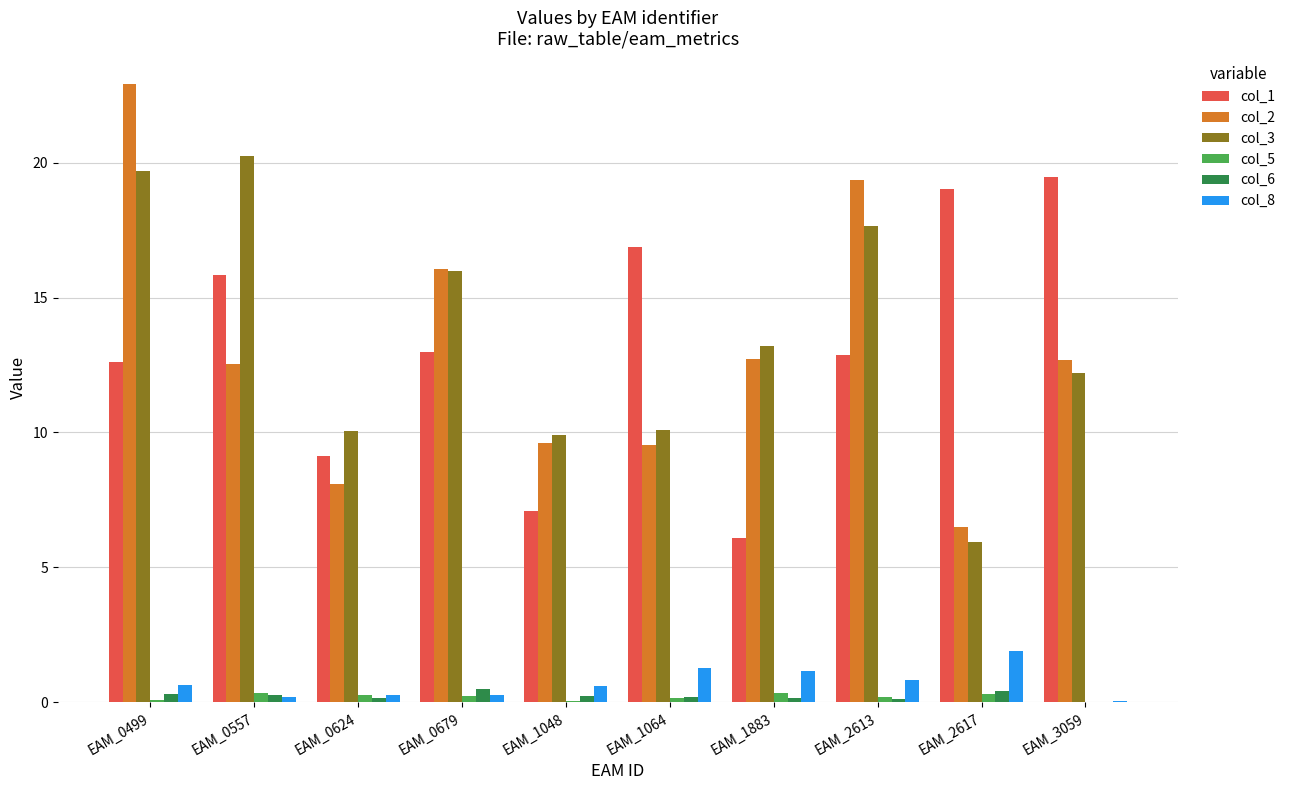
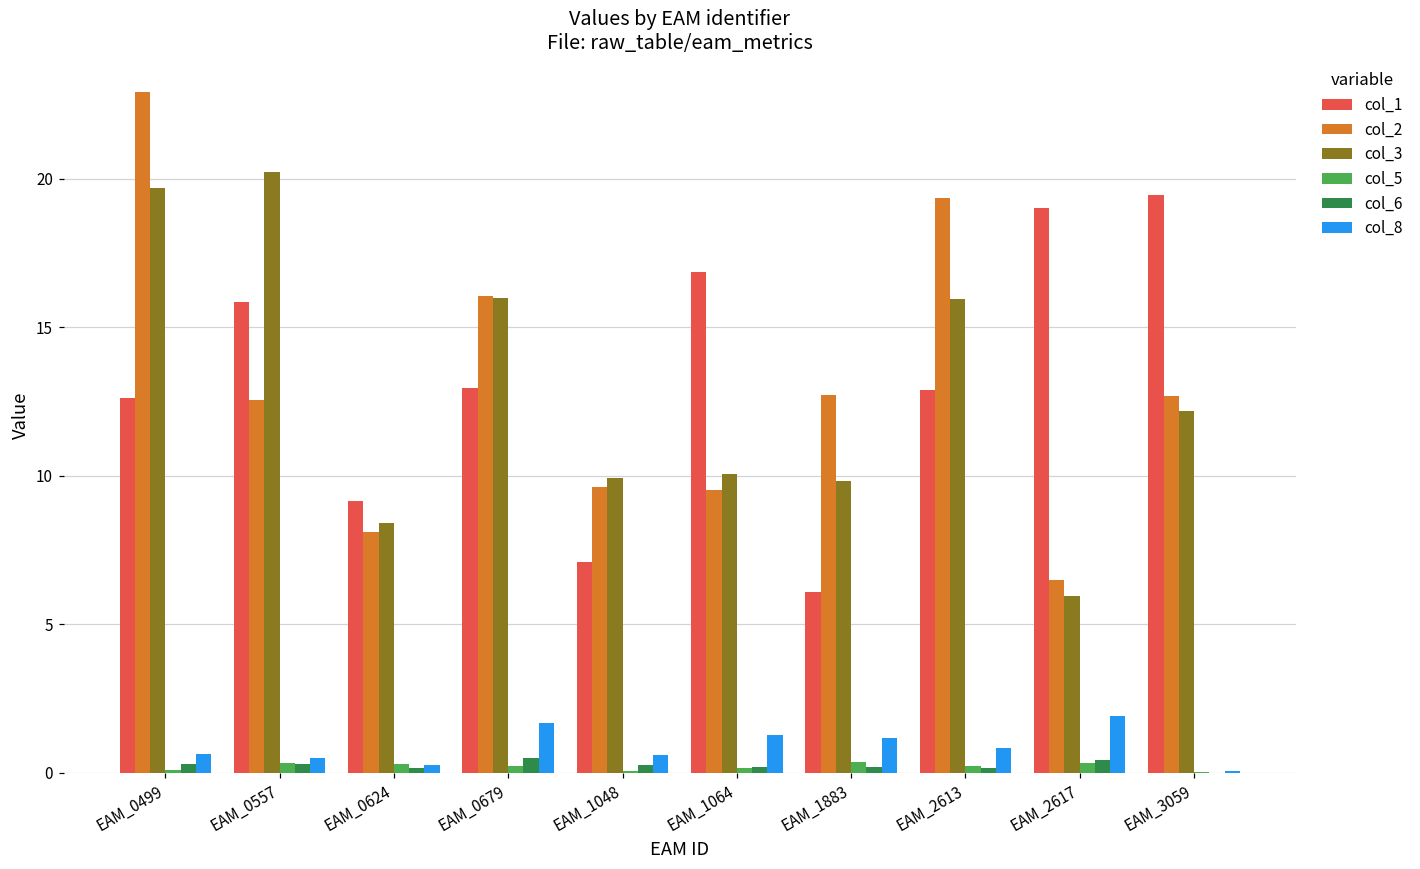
col_8, EAM_0557: 0.2 -> 0.5
col_3, EAM_0624: 10.1 -> 8.4
col_8, EAM_0679: 0.3 -> 1.7
col_3, EAM_1883: 13.2 -> 9.8
col_3, EAM_2613: 17.6 -> 16.0
